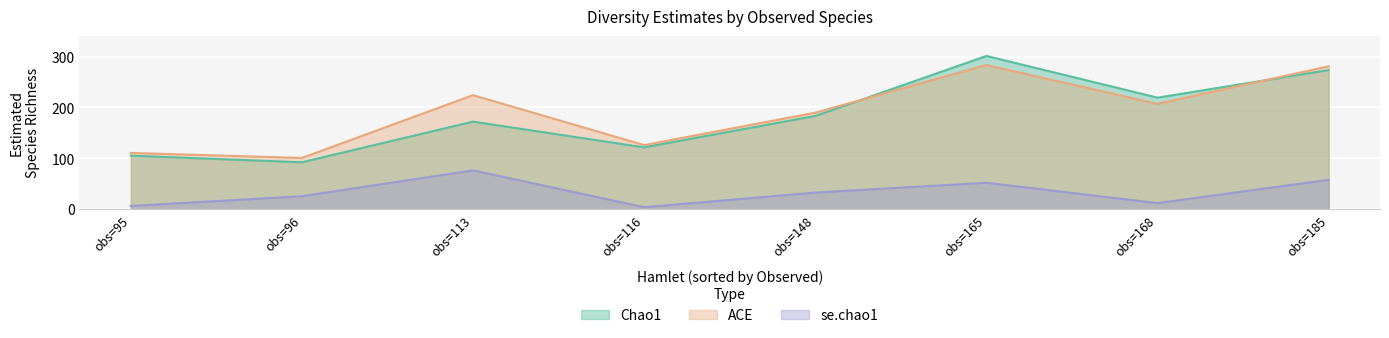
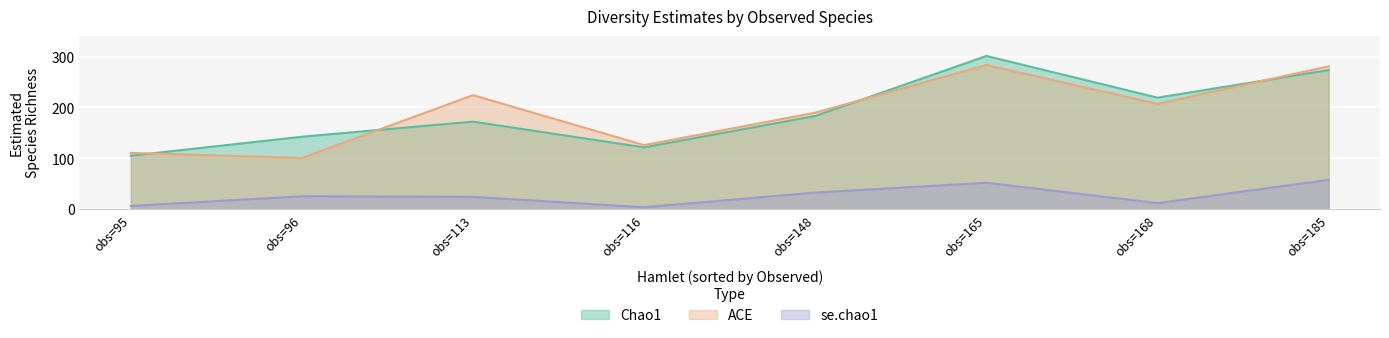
Chao1, obs=96: 90 -> 140
se.chao1, obs=113: 80 -> 20
